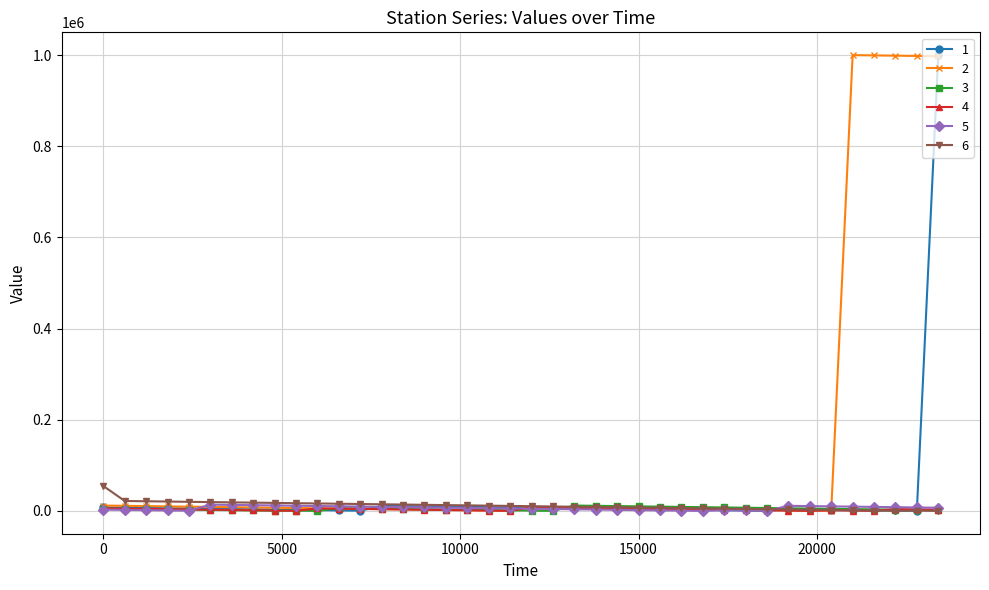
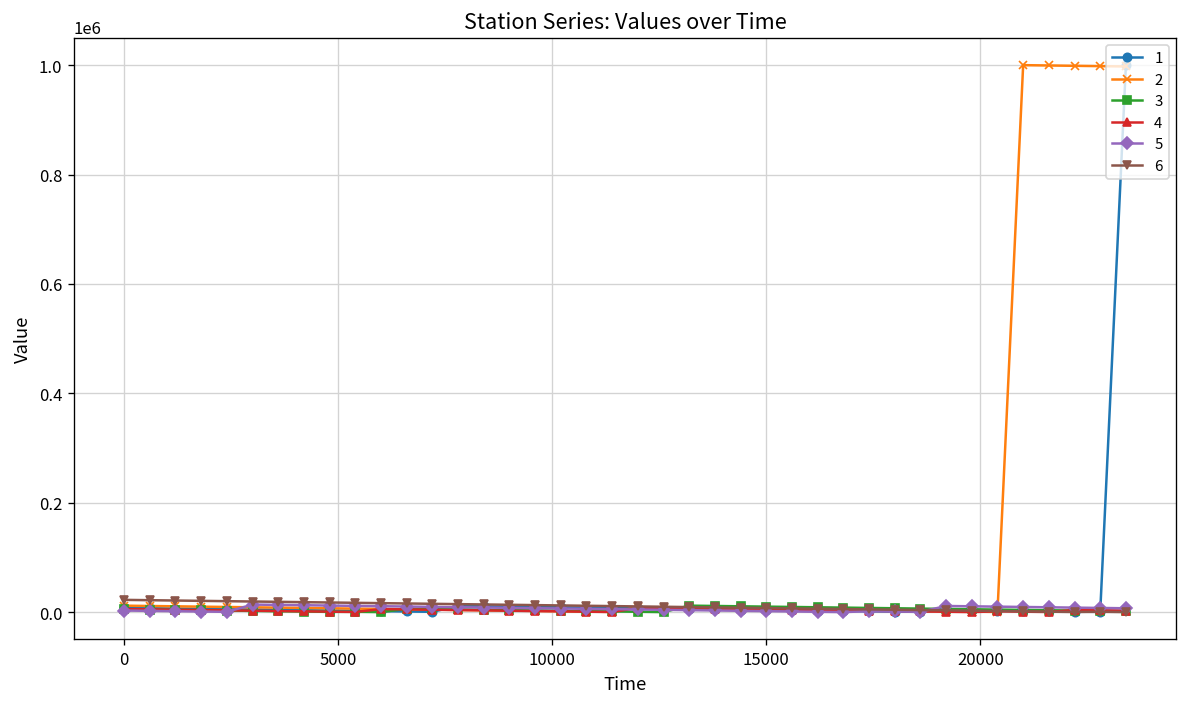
6, 0: 50000 -> 20000
